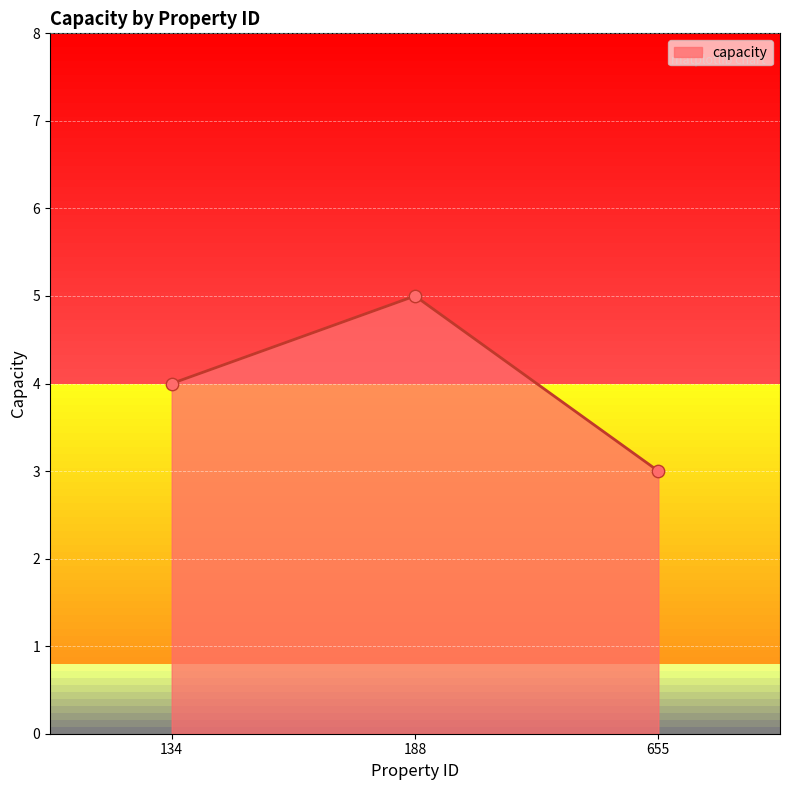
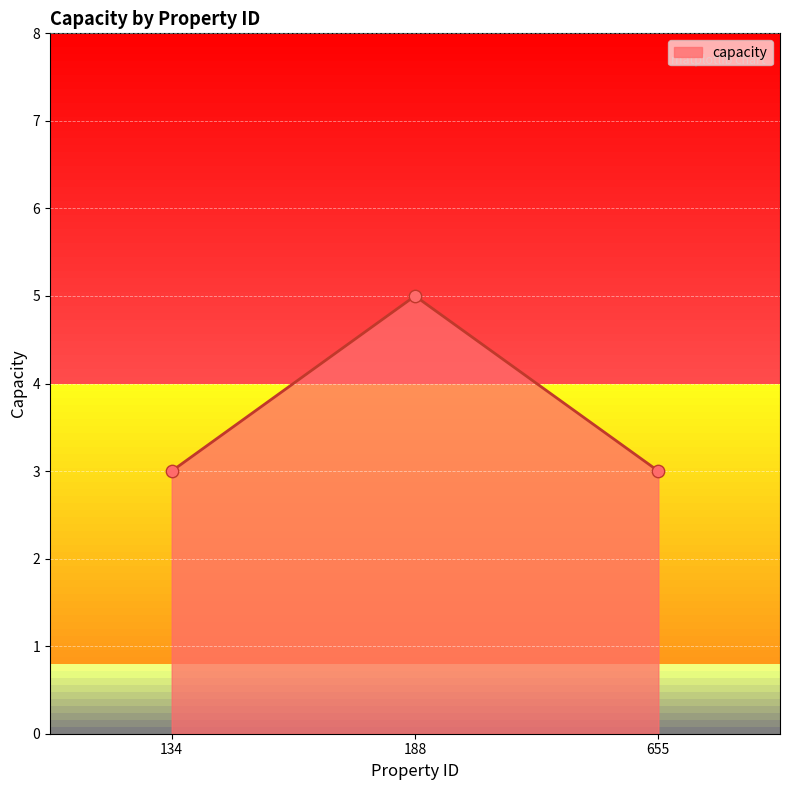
134: 4 -> 3
